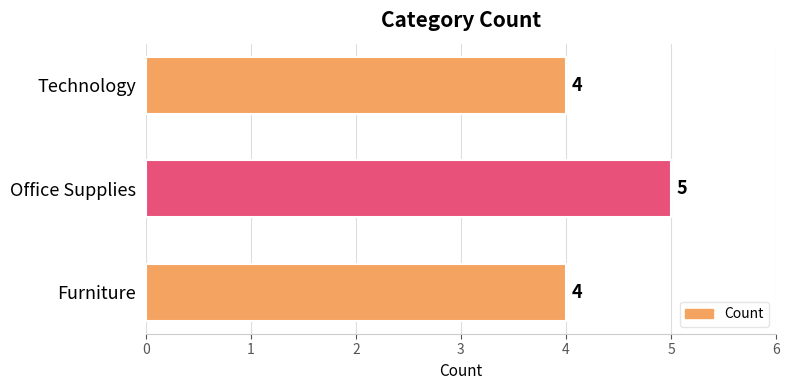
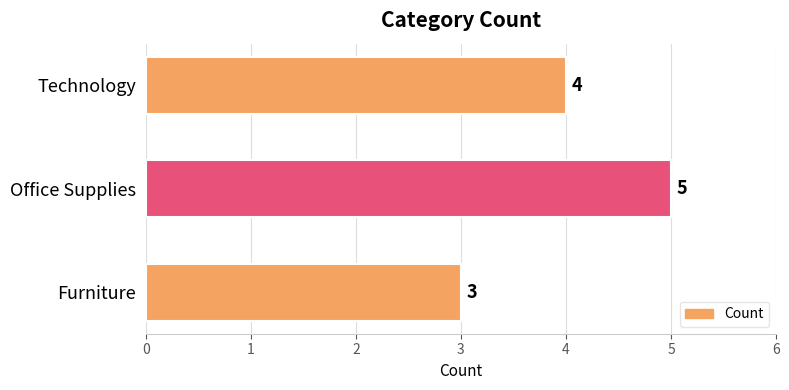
Furniture: 4 -> 3
